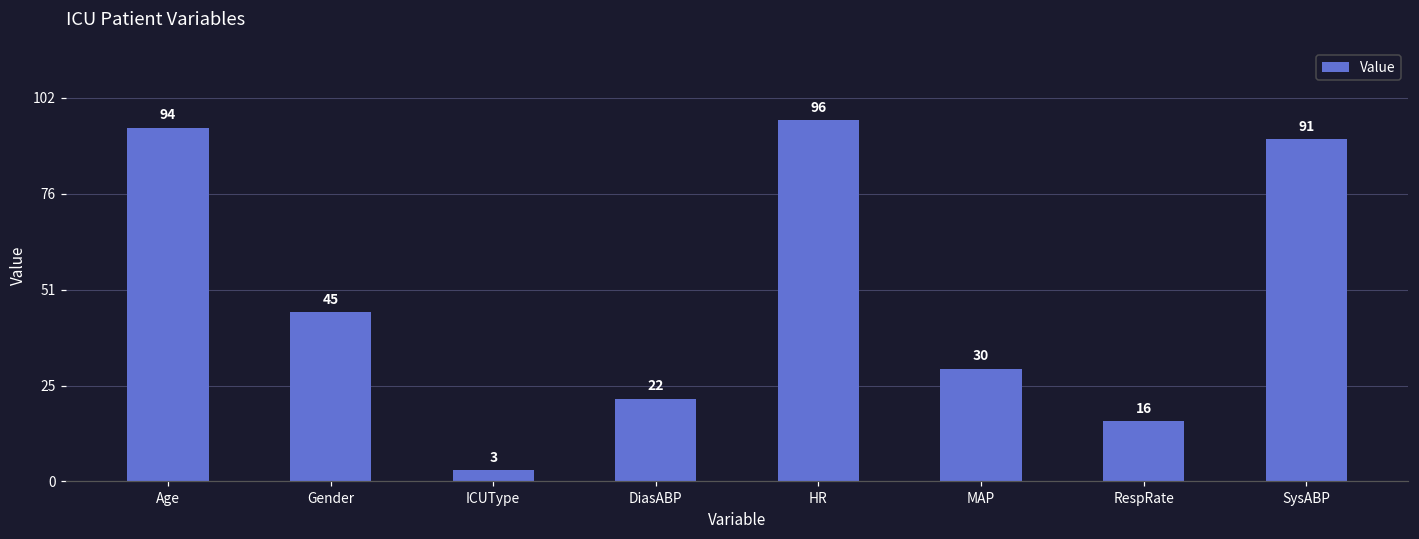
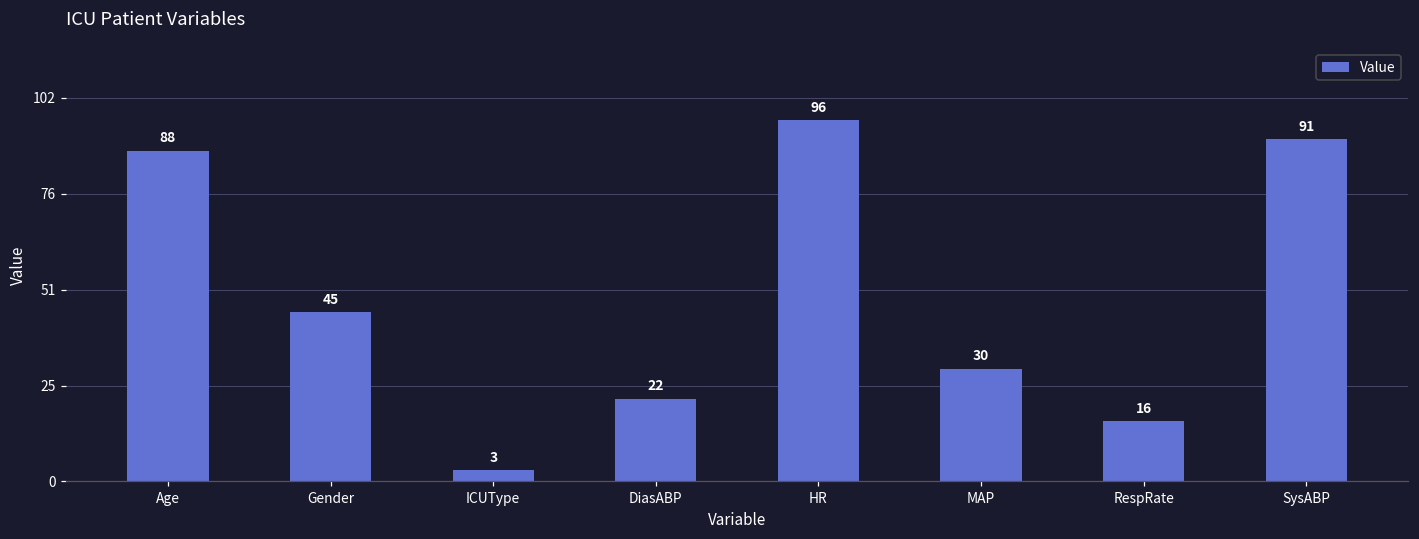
Age: 94 -> 88
